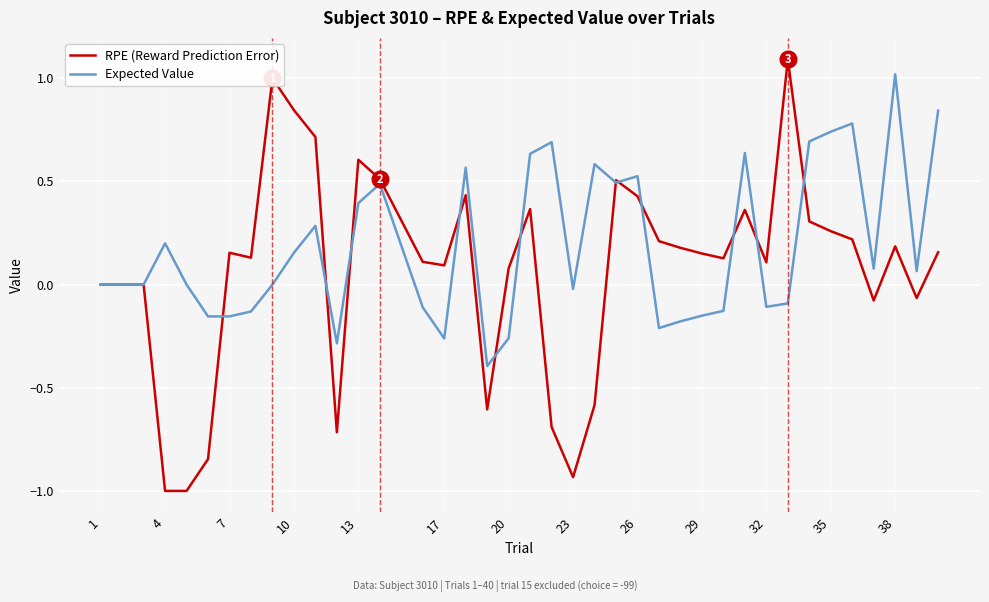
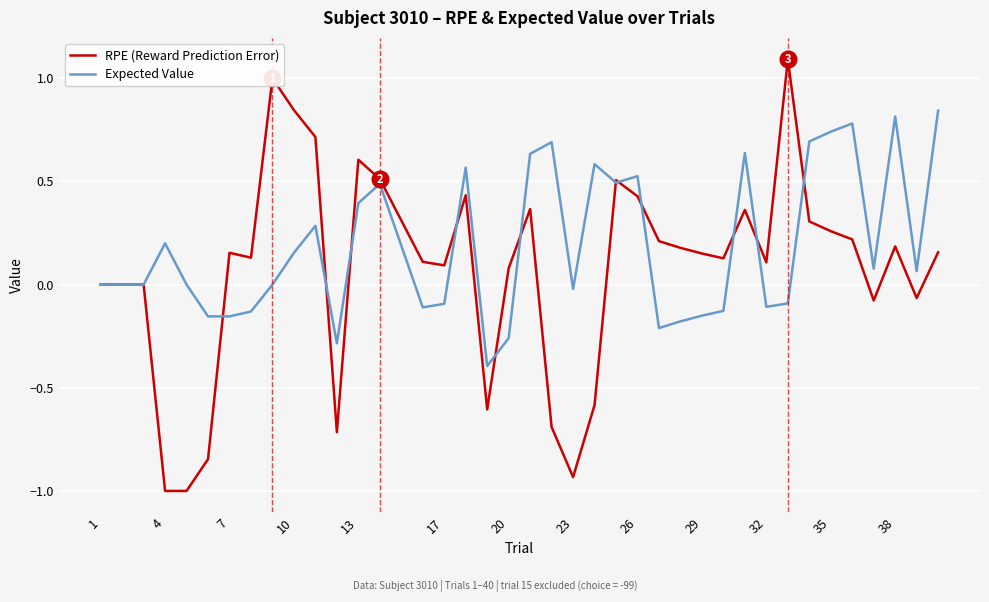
Expected Value, 17: -0.26 -> -0.09
Expected Value, 38: 1.02 -> 0.81
